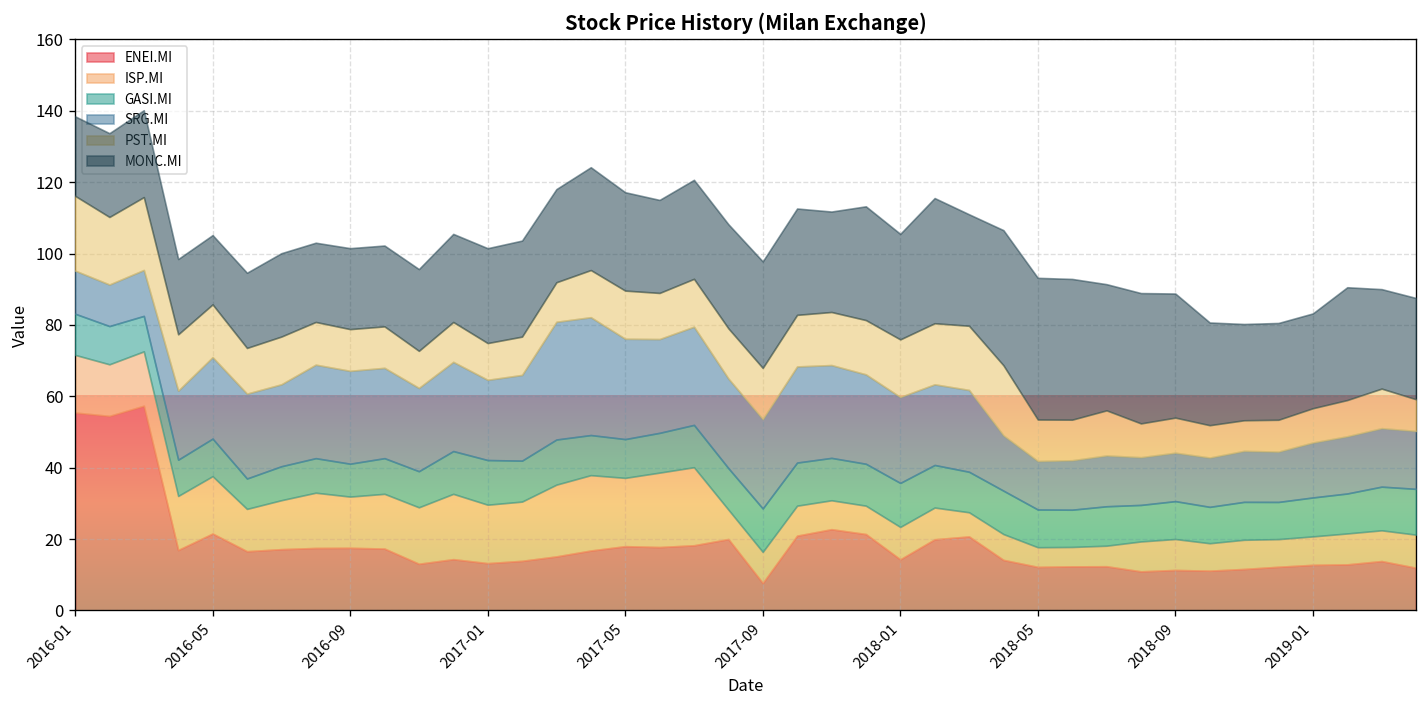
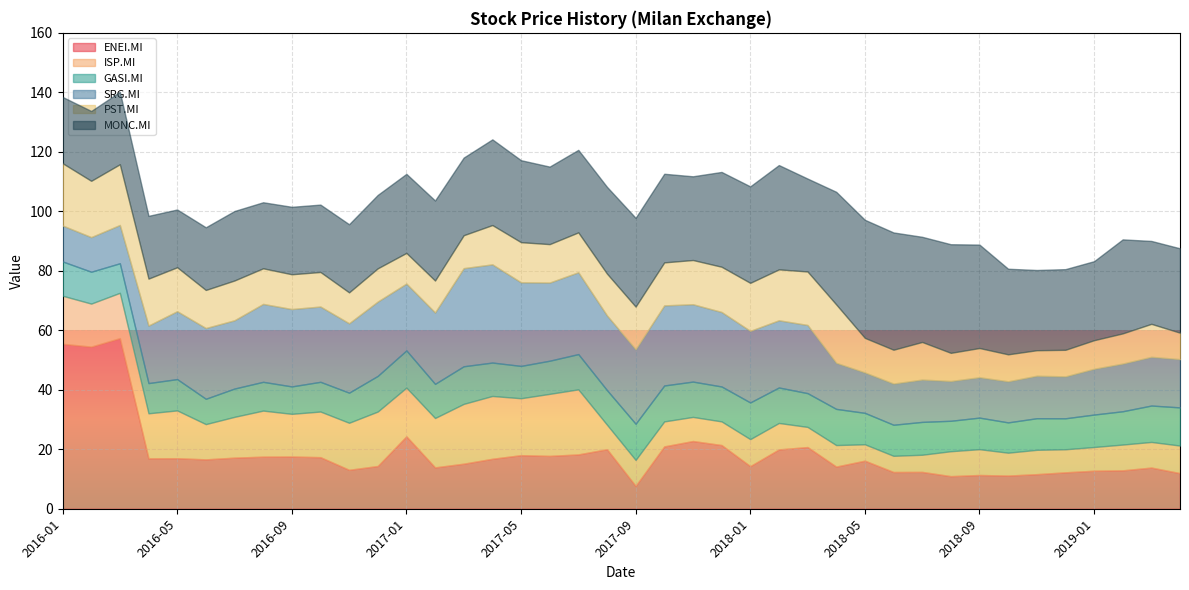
ENEI.MI, 2016-05: 22 -> 17
ENEI.MI, 2017-01: 13 -> 24
MONC.MI, 2018-01: 30 -> 32
ENEI.MI, 2018-05: 12 -> 16
